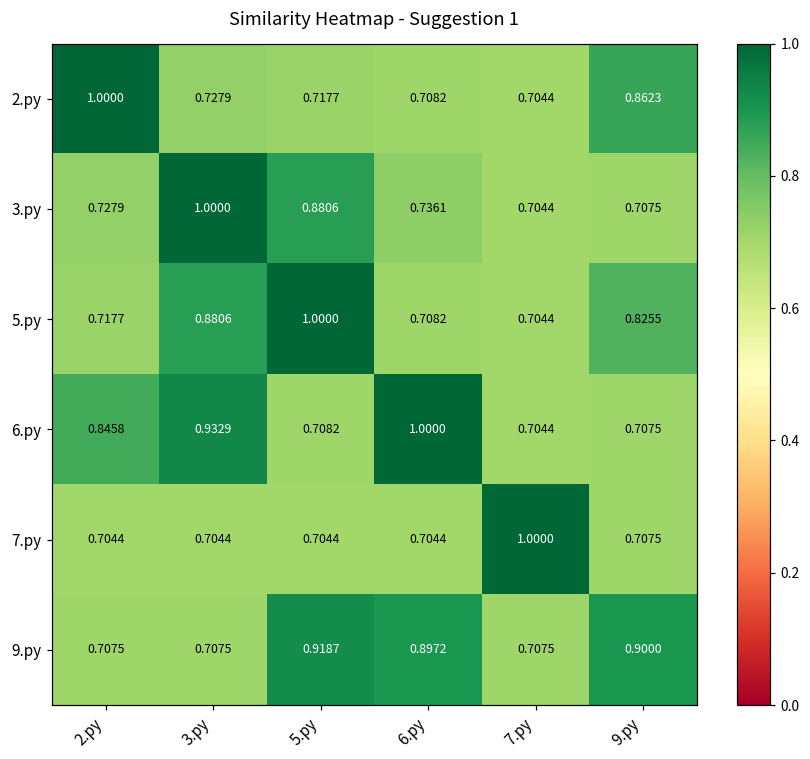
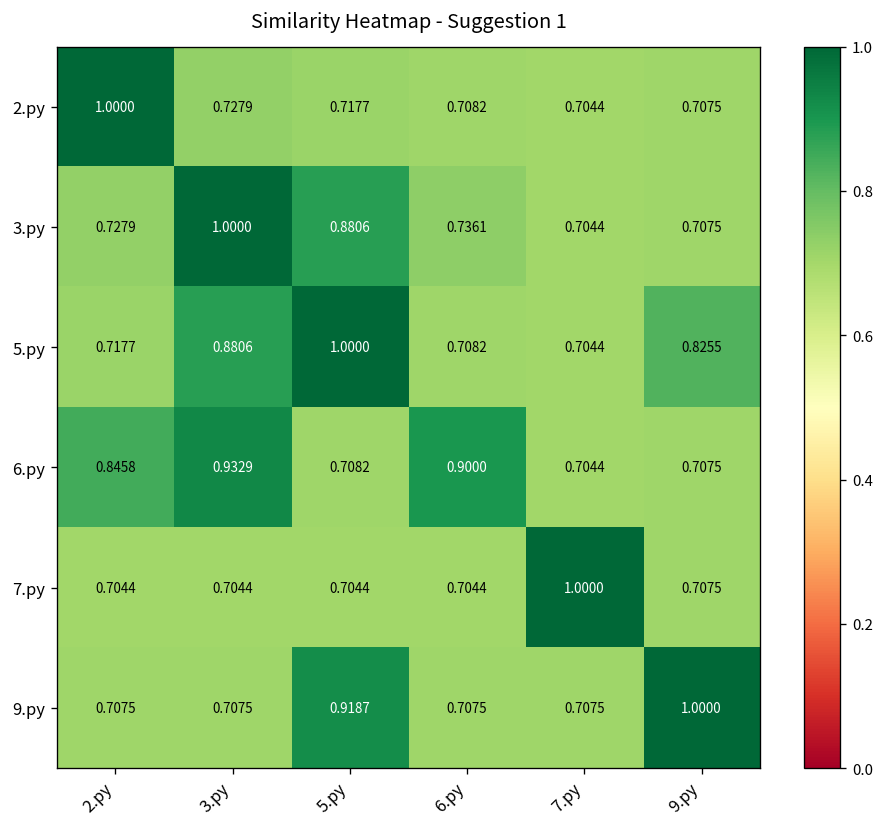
2.py, 9.py: 0.8623 -> 0.7075
6.py, 6.py: 1.0000 -> 0.9000
9.py, 6.py: 0.8972 -> 0.7075
9.py, 9.py: 0.9000 -> 1.0000
